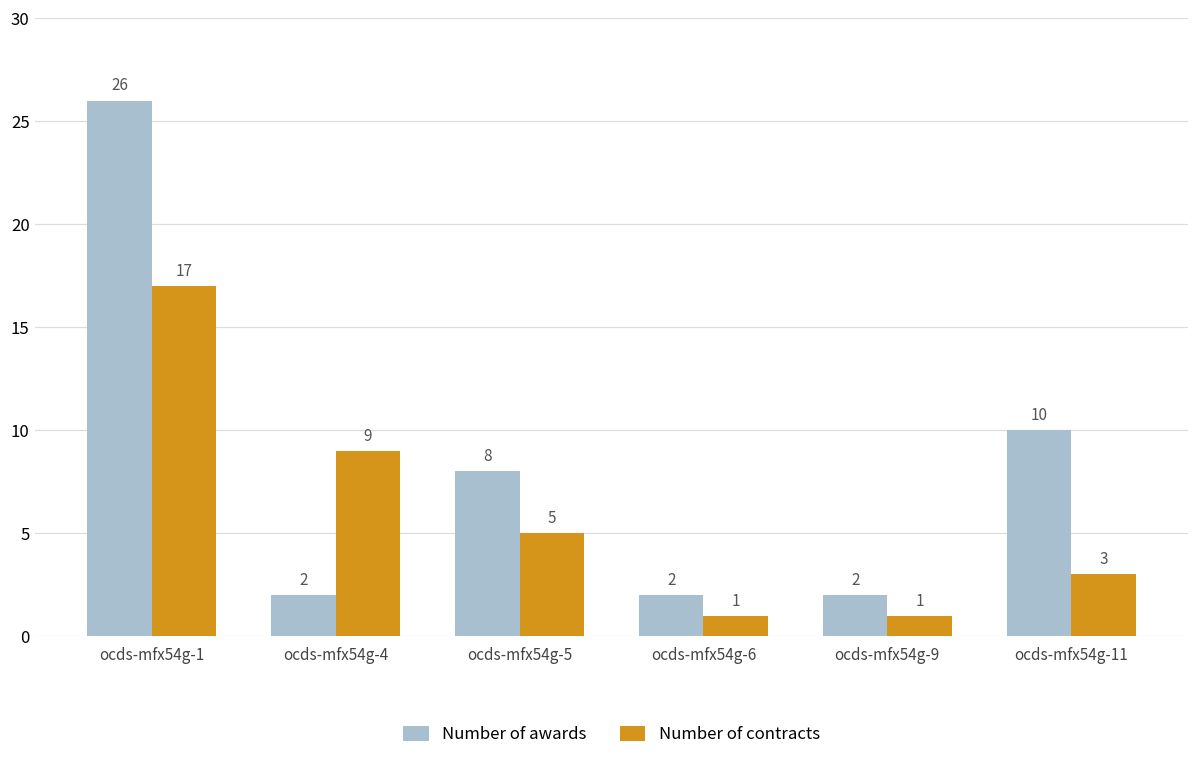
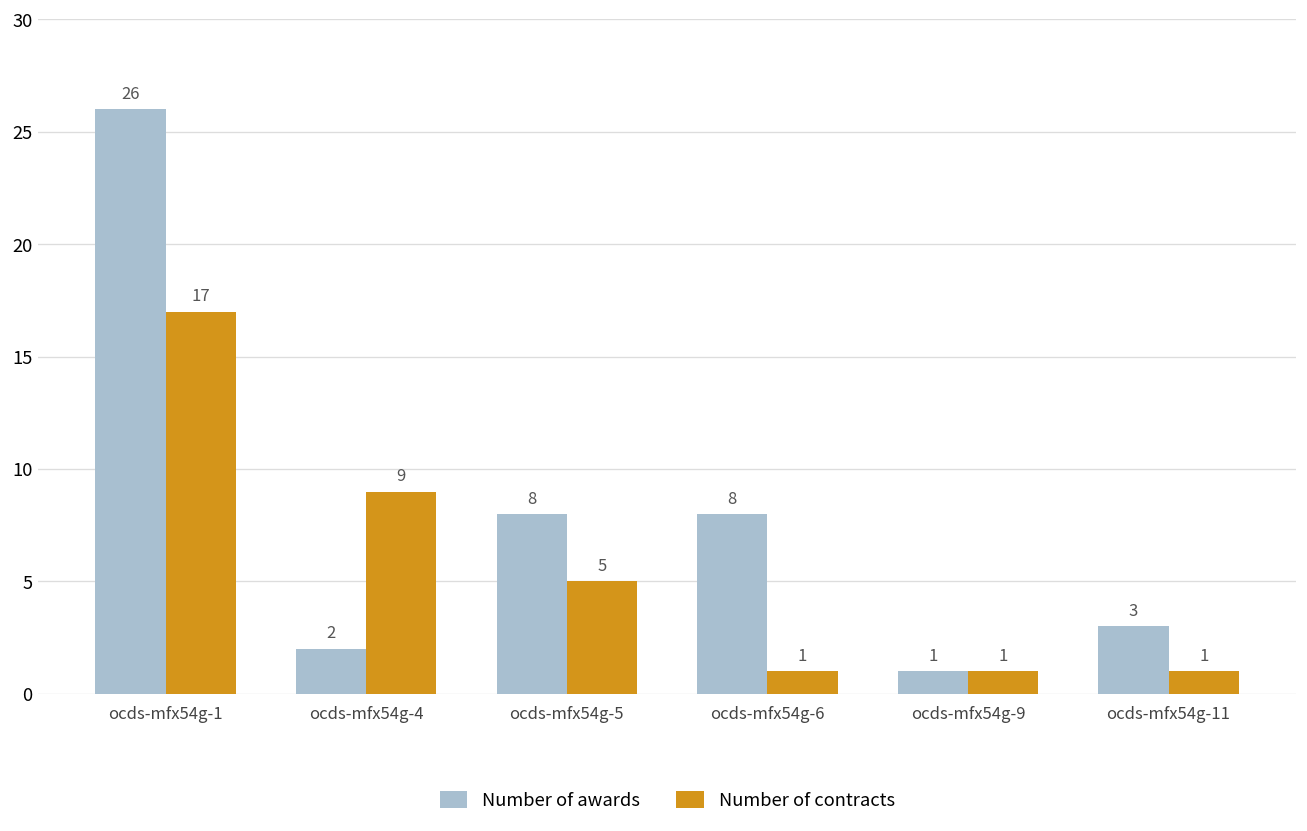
Number of awards, ocds-mfx54g-6: 2 -> 8
Number of awards, ocds-mfx54g-9: 2 -> 1
Number of awards, ocds-mfx54g-11: 10 -> 3
Number of contracts, ocds-mfx54g-11: 3 -> 1
